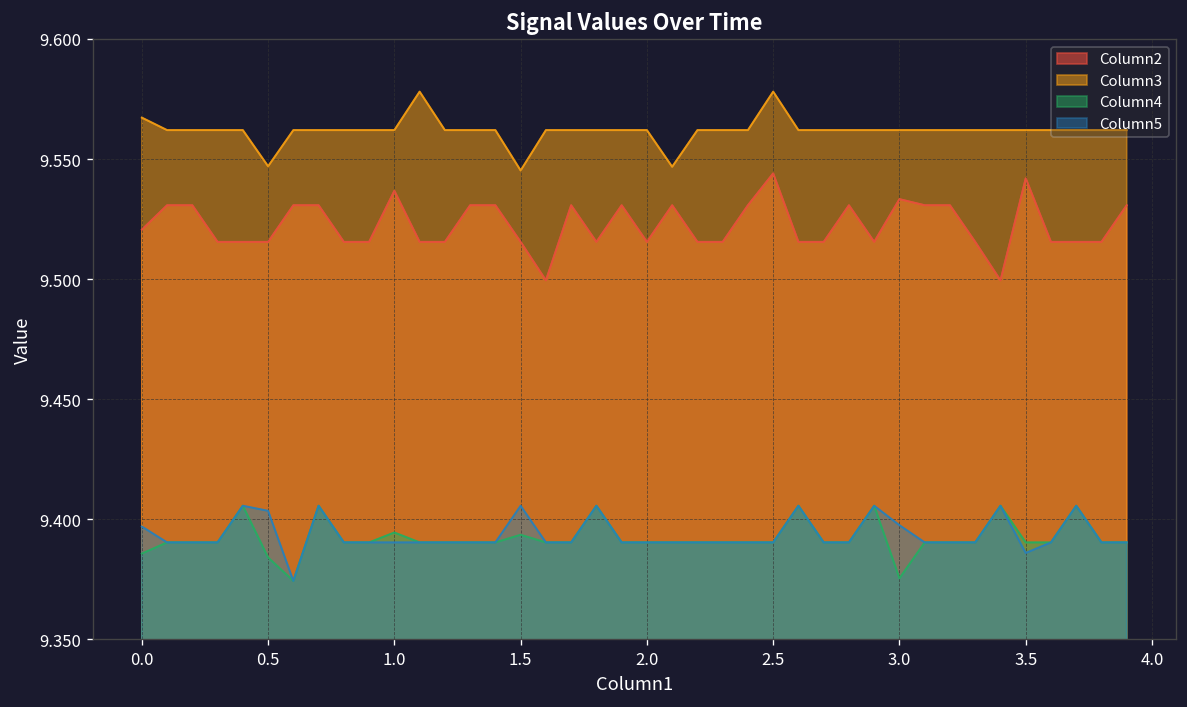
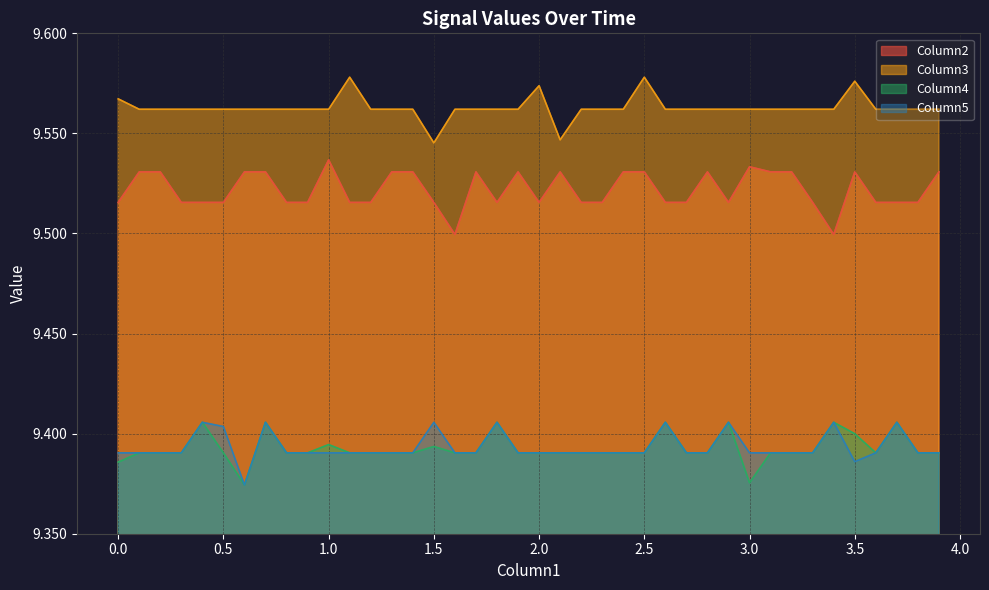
Column2, 0.0: 9.521 -> 9.516
Column5, 0.0: 9.397 -> 9.390
Column3, 0.5: 9.547 -> 9.562
Column4, 0.5: 9.384 -> 9.390
Column3, 2.0: 9.562 -> 9.574
Column2, 2.5: 9.544 -> 9.531
Column5, 3.0: 9.398 -> 9.390
Column2, 3.5: 9.542 -> 9.531
Column3, 3.5: 9.562 -> 9.576
Column4, 3.5: 9.390 -> 9.400
